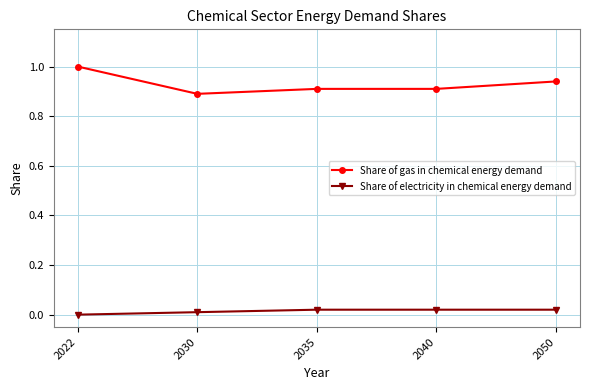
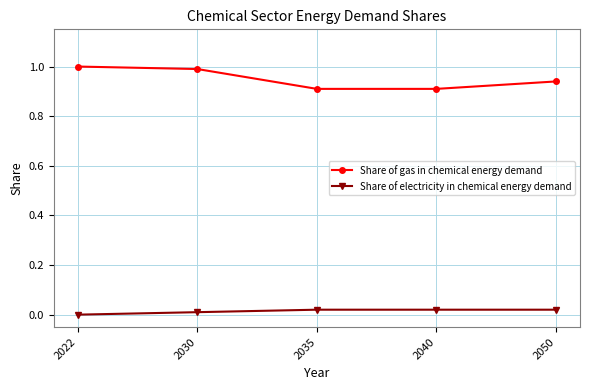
Share of gas in chemical energy demand, 2030: 0.89 -> 0.99
